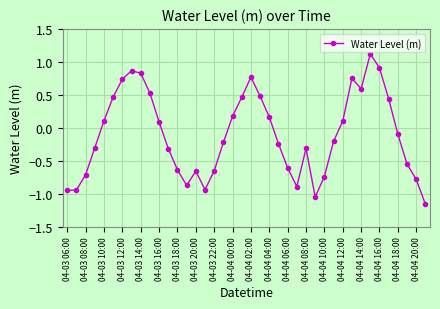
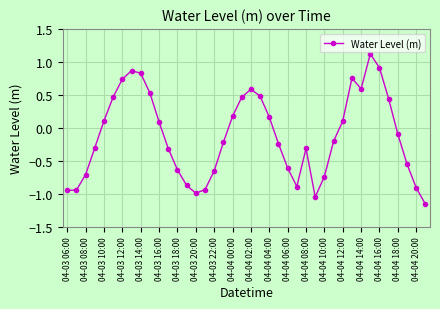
04-03 20:00: -0.7 -> -1.0
04-04 02:00: 0.8 -> 0.6
04-04 20:00: -0.8 -> -0.9
